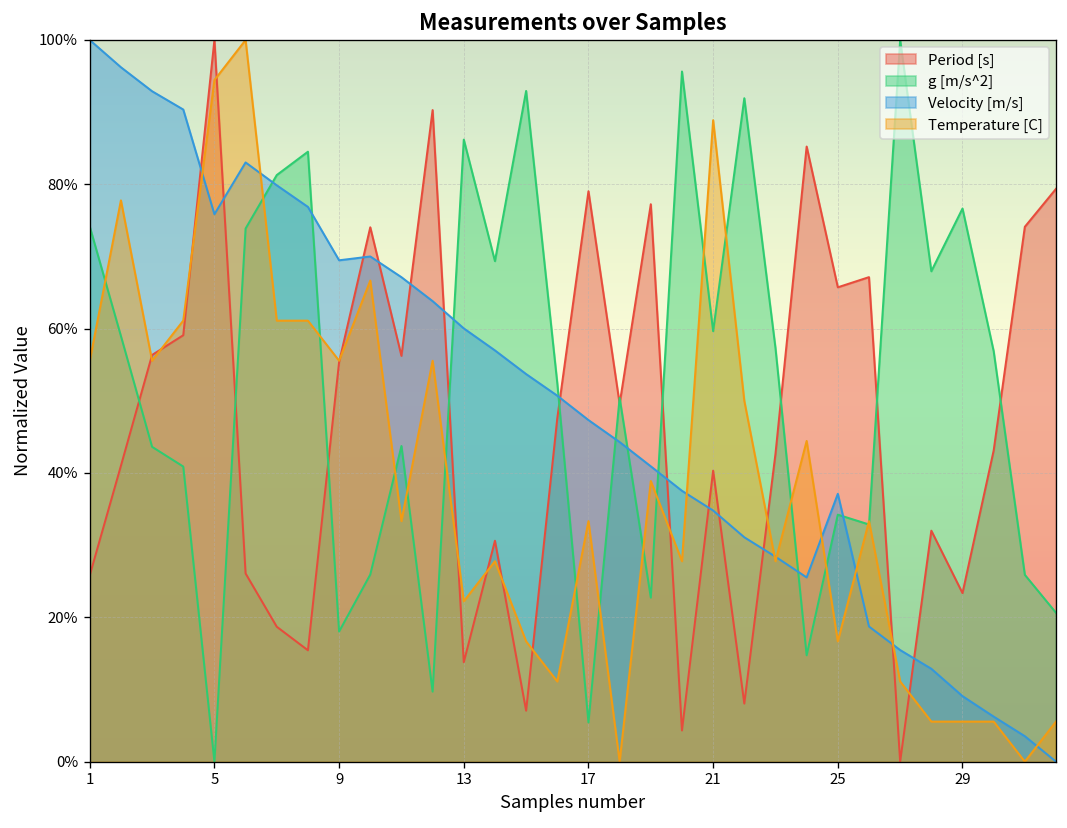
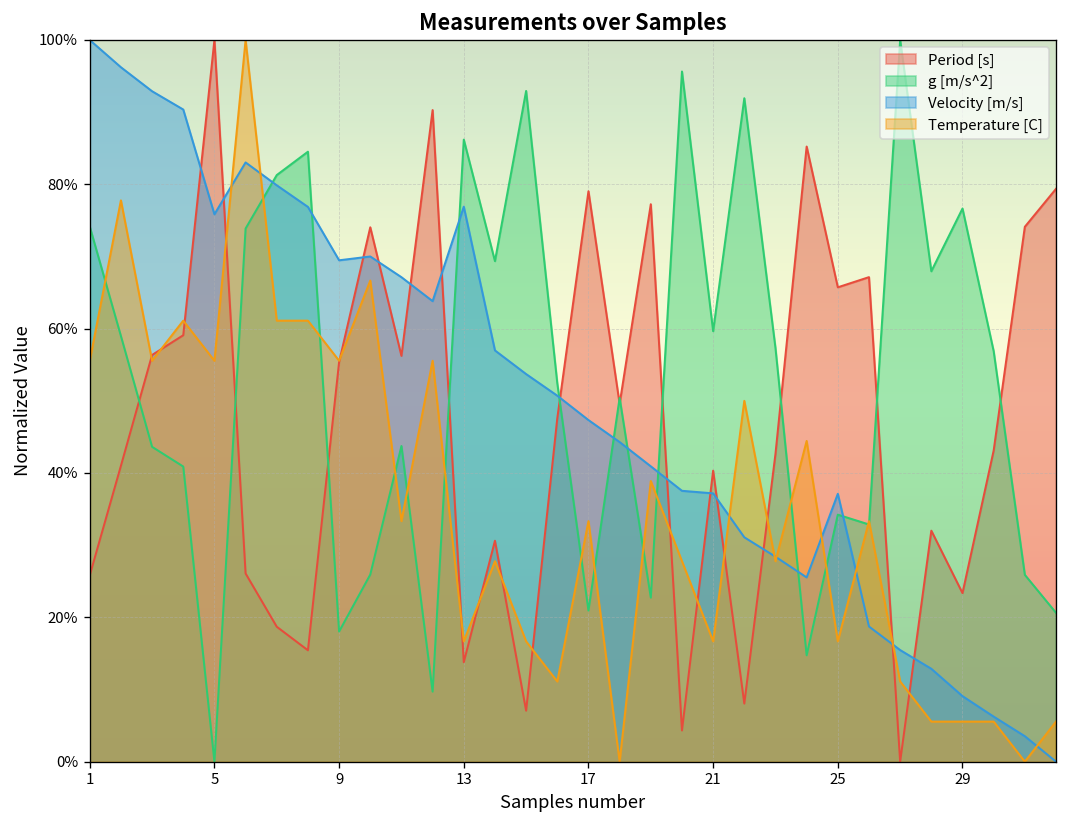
Temperature [C], 5: 94% -> 56%
Velocity [m/s], 13: 60% -> 77%
Temperature [C], 13: 22% -> 17%
g [m/s^2], 17: 5% -> 21%
Velocity [m/s], 21: 35% -> 37%
Temperature [C], 21: 89% -> 17%
